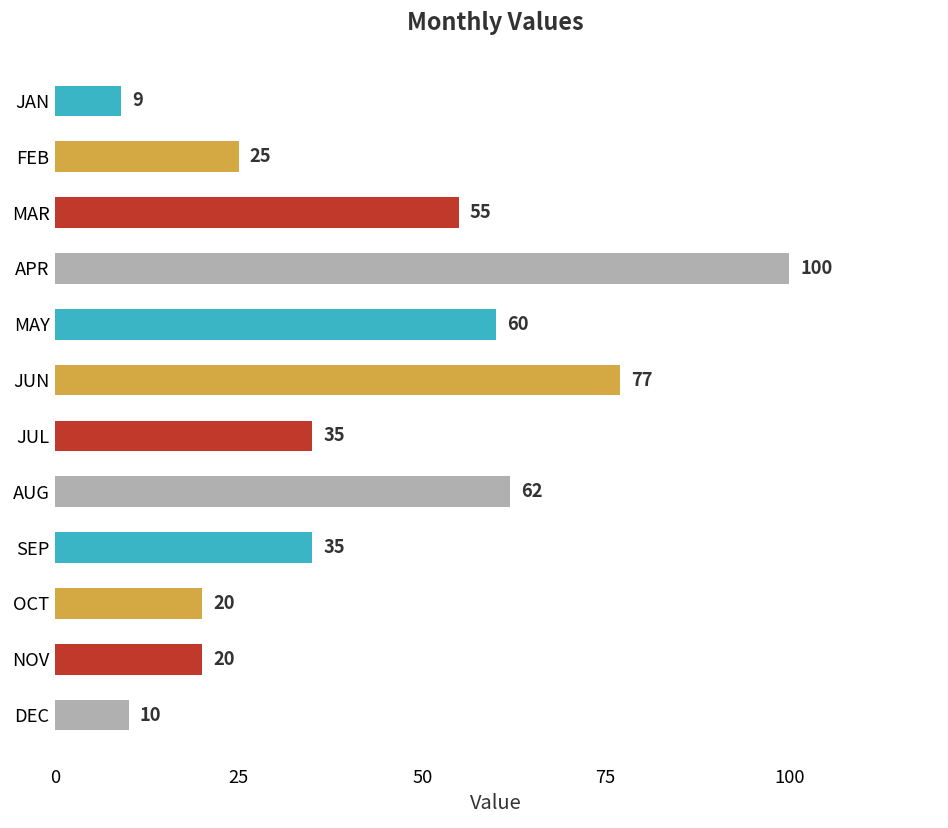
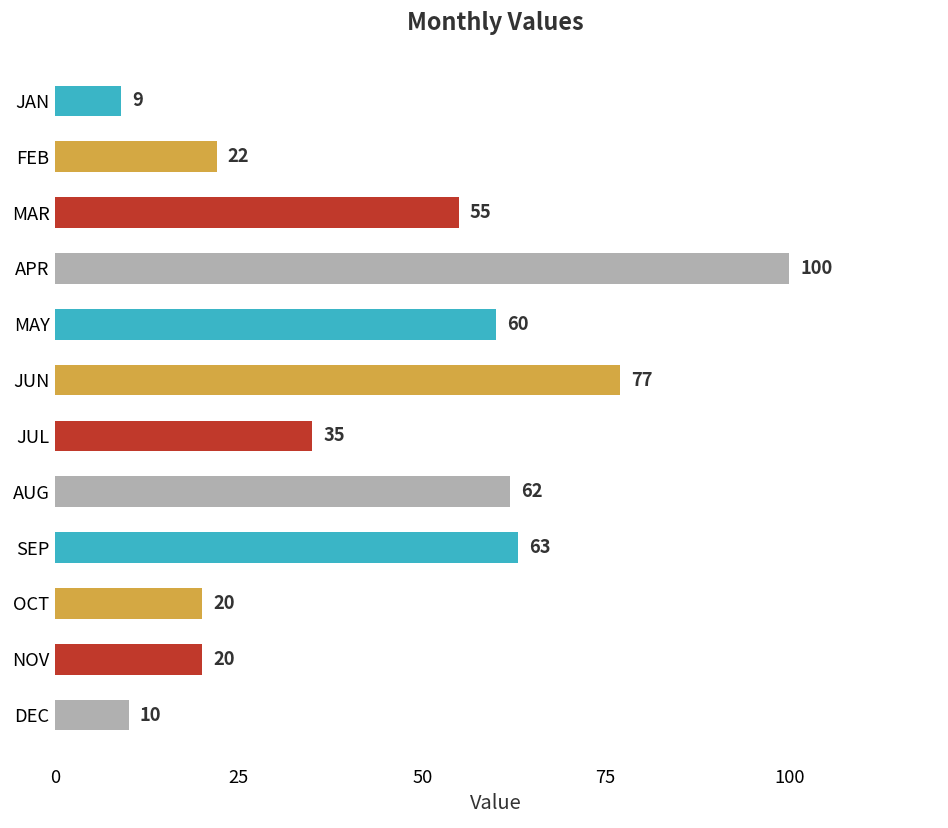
FEB: 25 -> 22
SEP: 35 -> 63
